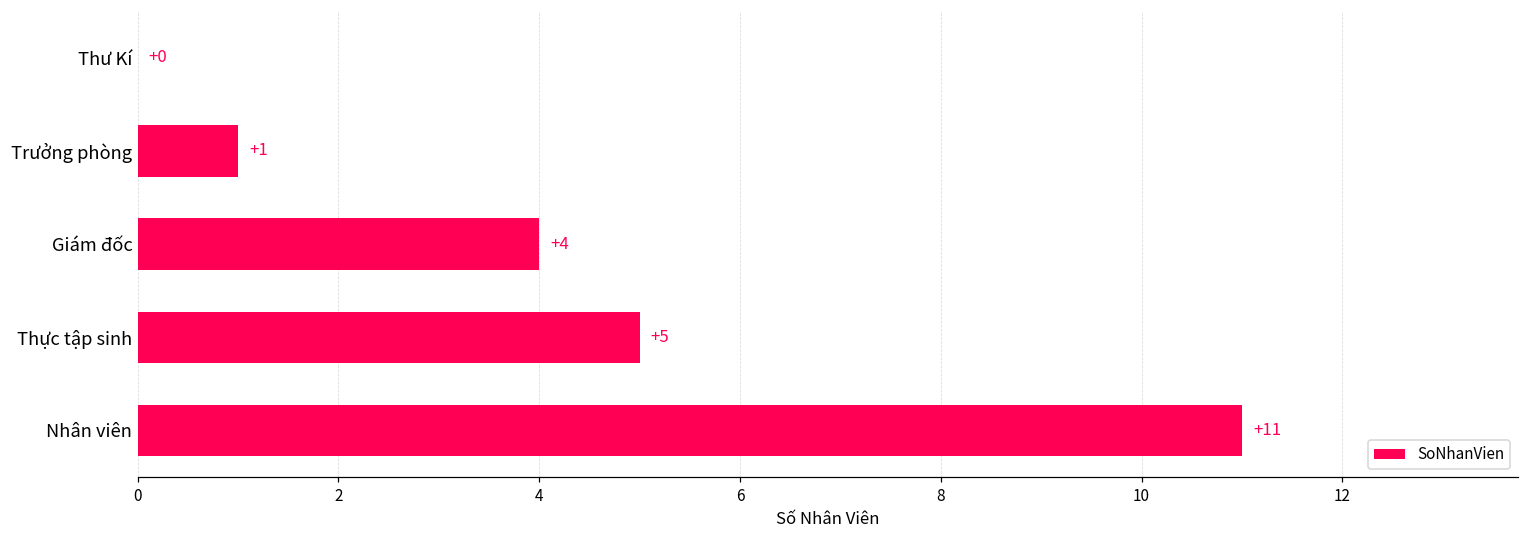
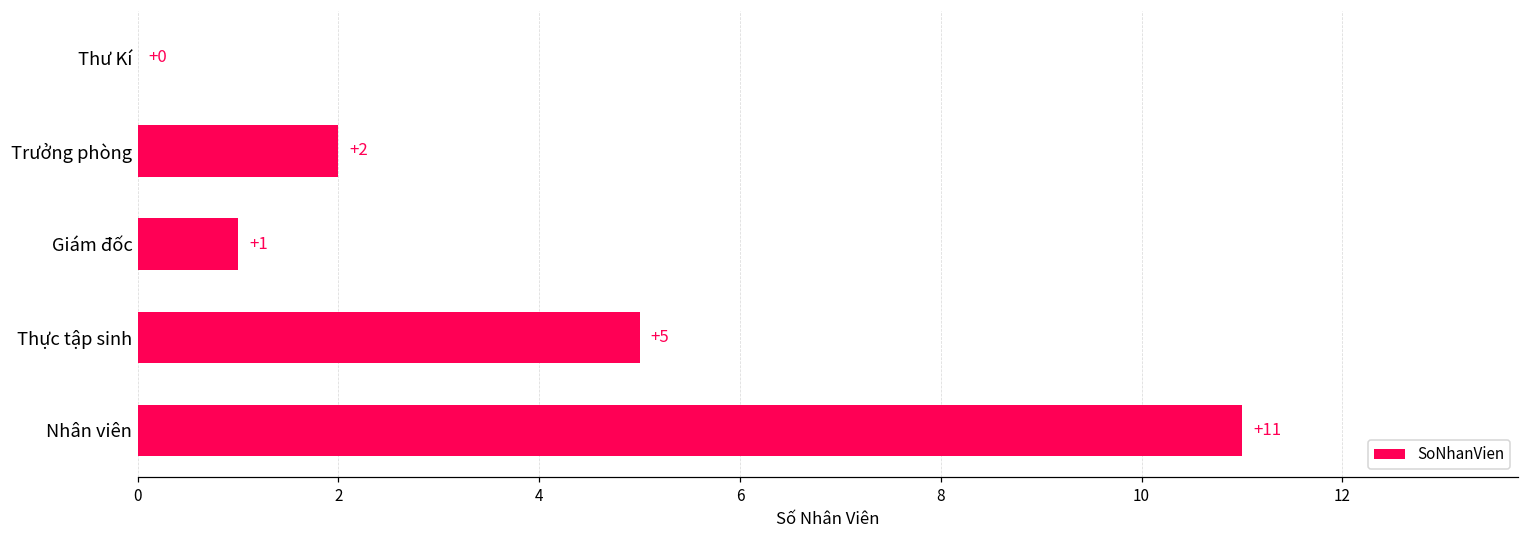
Trưởng phòng: +1 -> +2
Giám đốc: +4 -> +1
